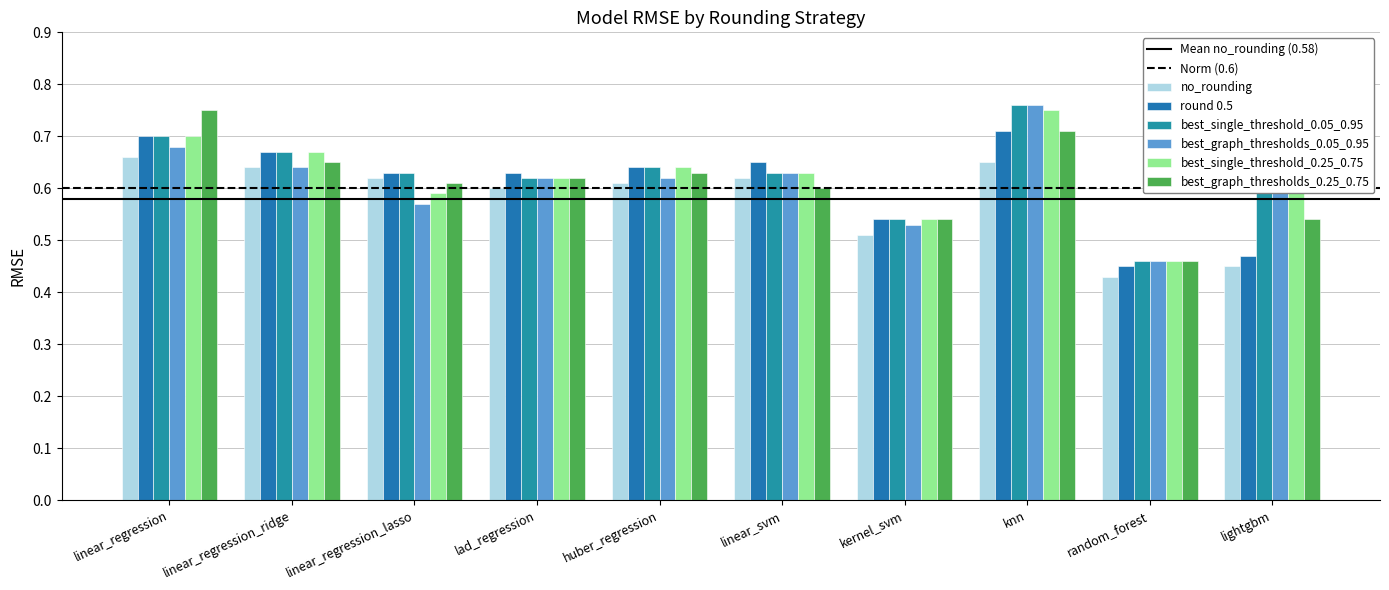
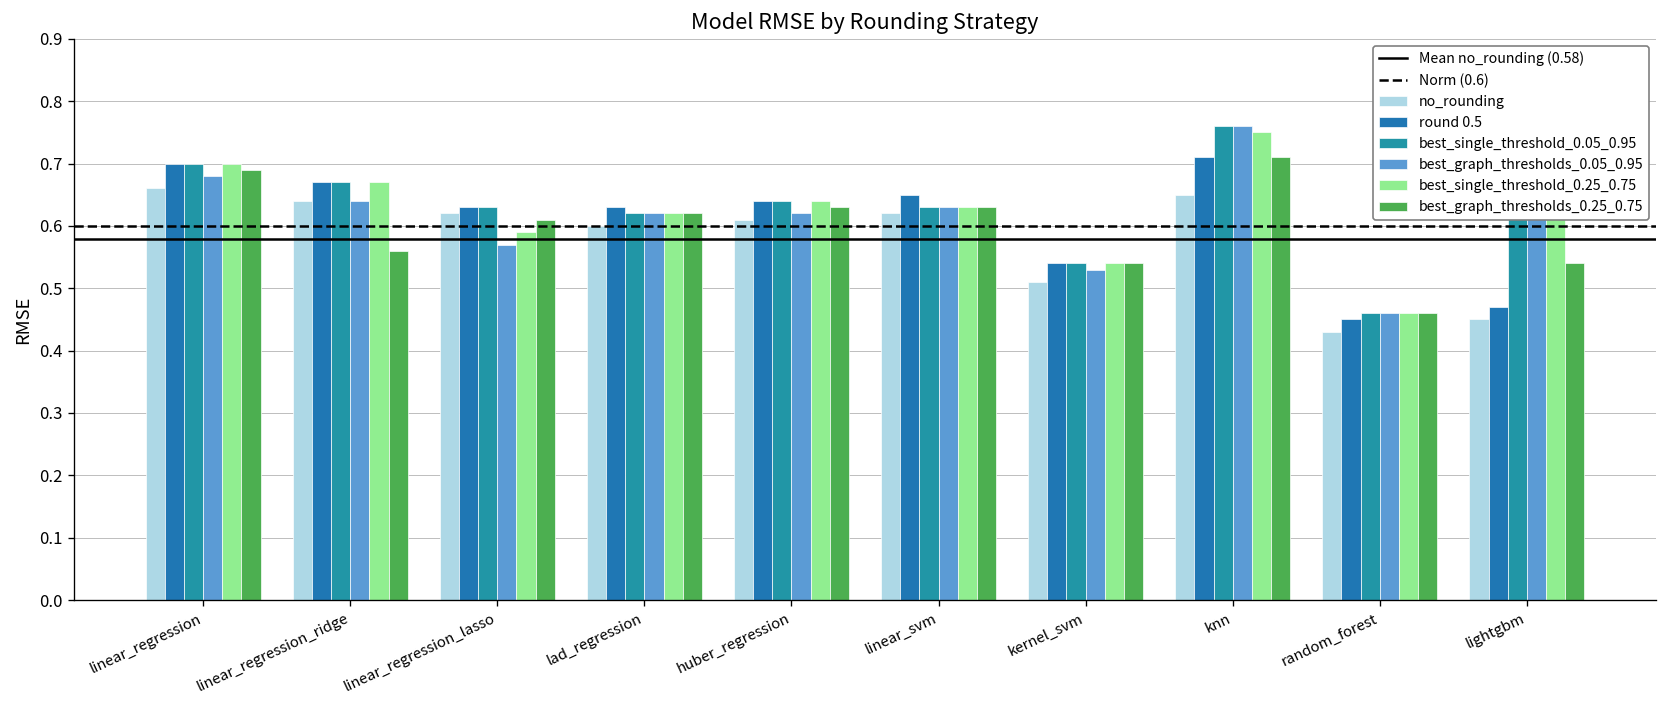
best_graph_thresholds_0.25_0.75, linear_regression: 0.75 -> 0.69
best_graph_thresholds_0.25_0.75, linear_regression_ridge: 0.65 -> 0.56
best_graph_thresholds_0.25_0.75, linear_svm: 0.60 -> 0.63
